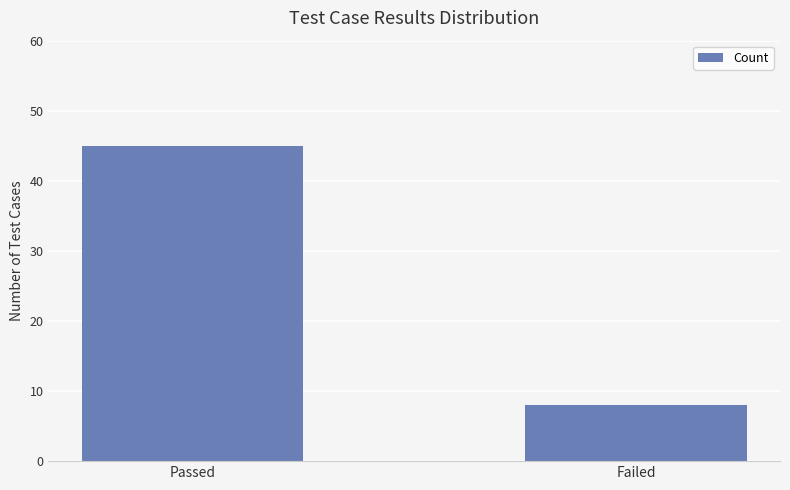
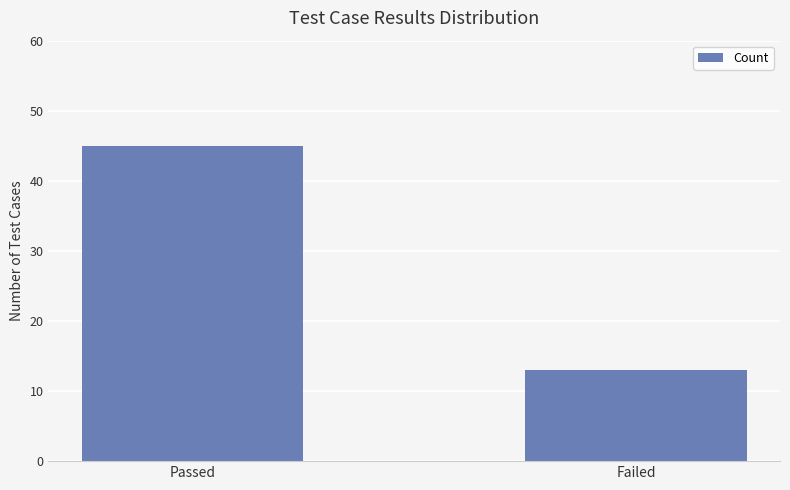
Failed: 8 -> 13
